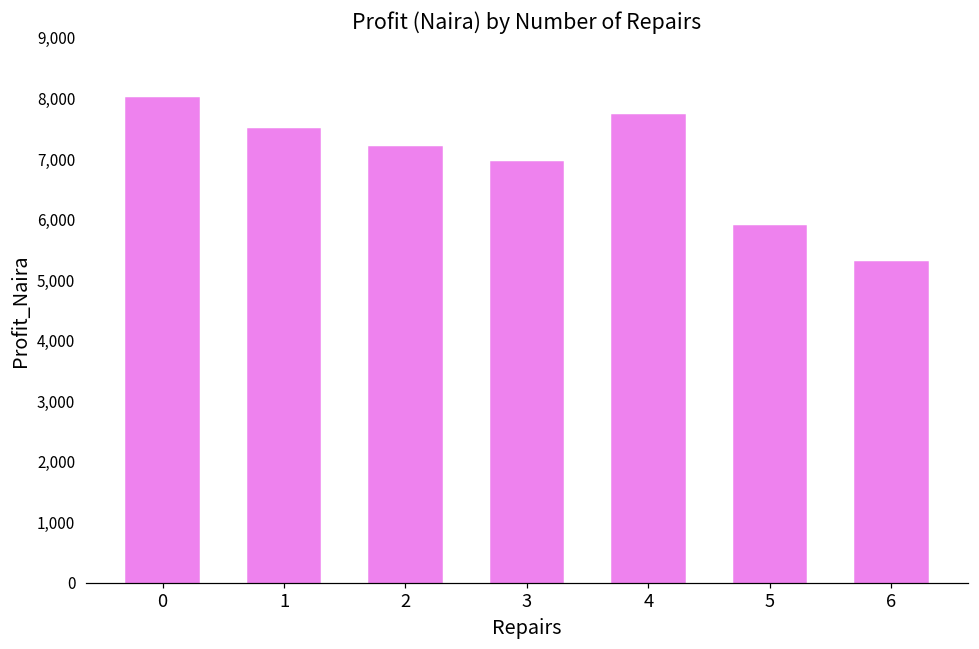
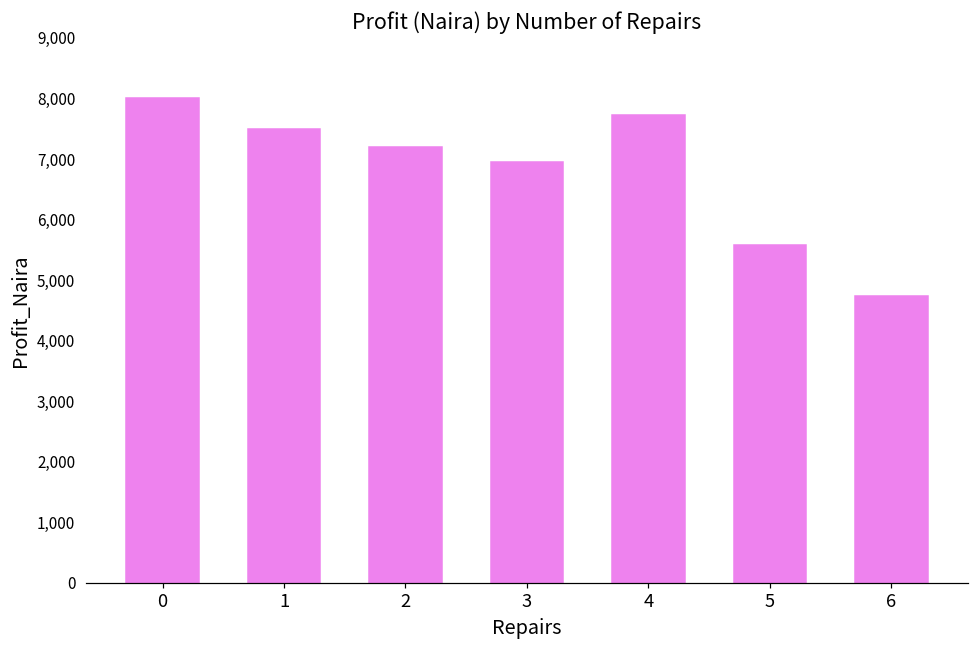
5: 5,900 -> 5,600
6: 5,300 -> 4,700
